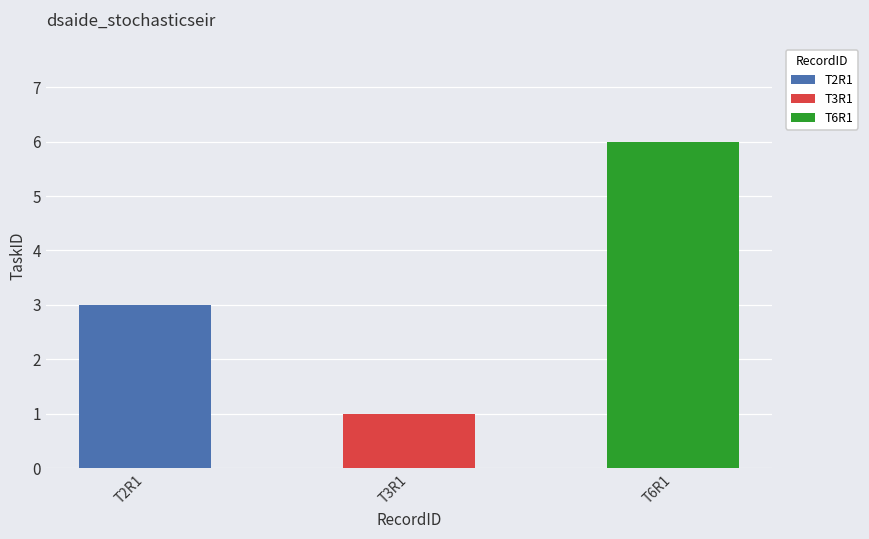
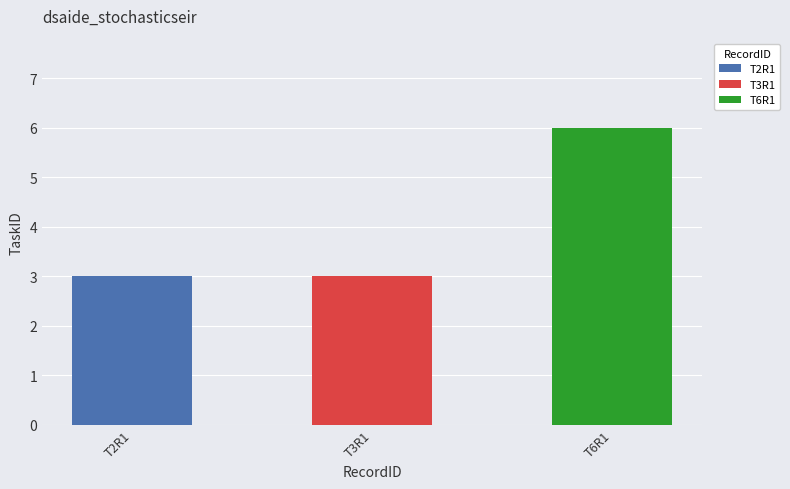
T3R1: 1 -> 3
